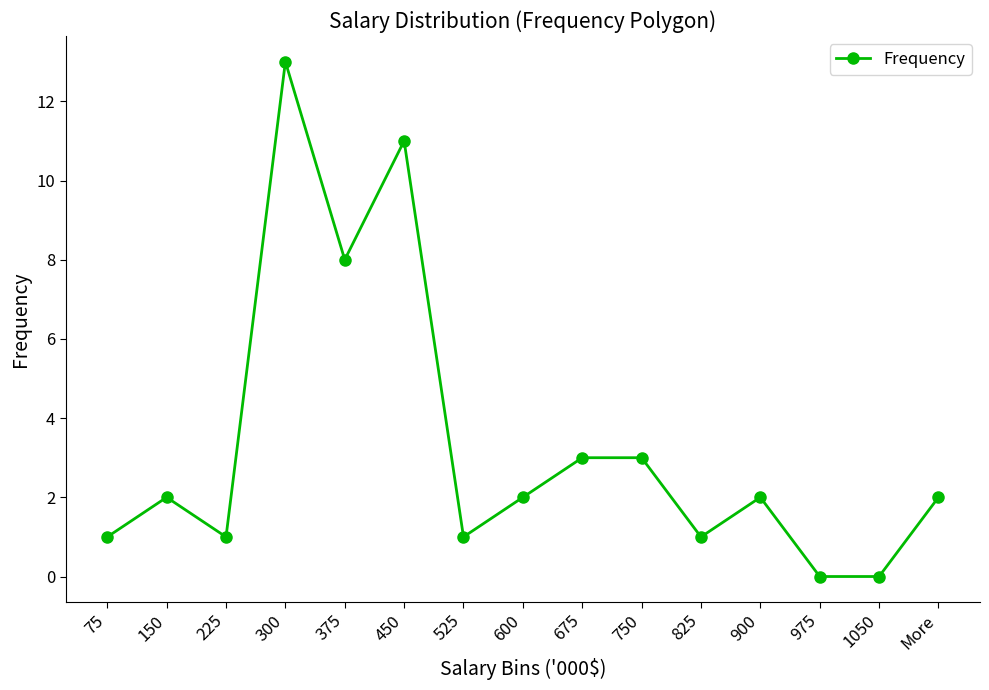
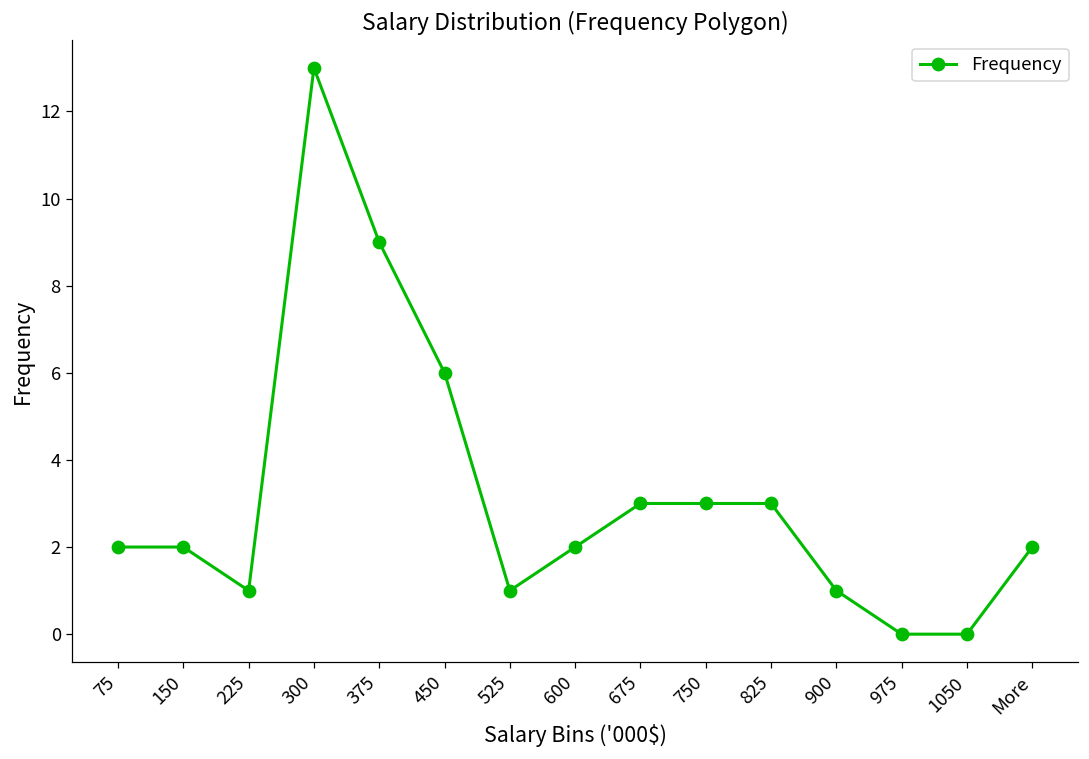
75: 1 -> 2
375: 8 -> 9
450: 11 -> 6
825: 1 -> 3
900: 2 -> 1
